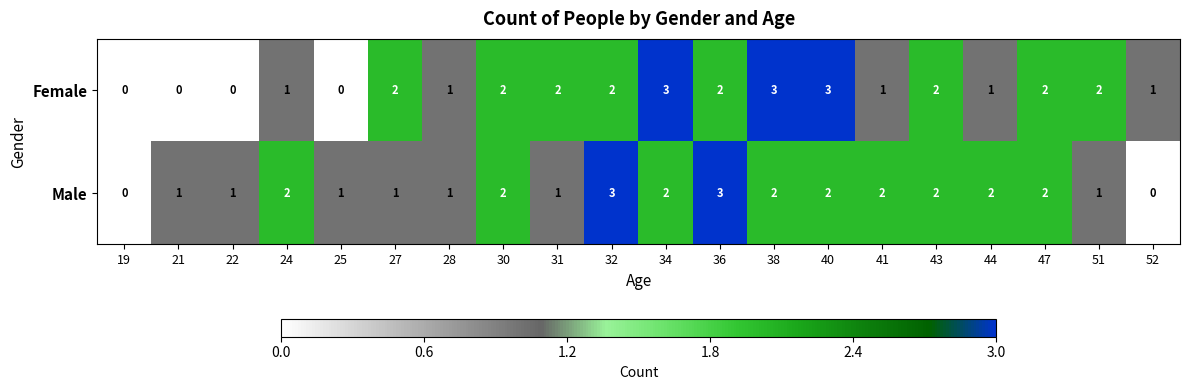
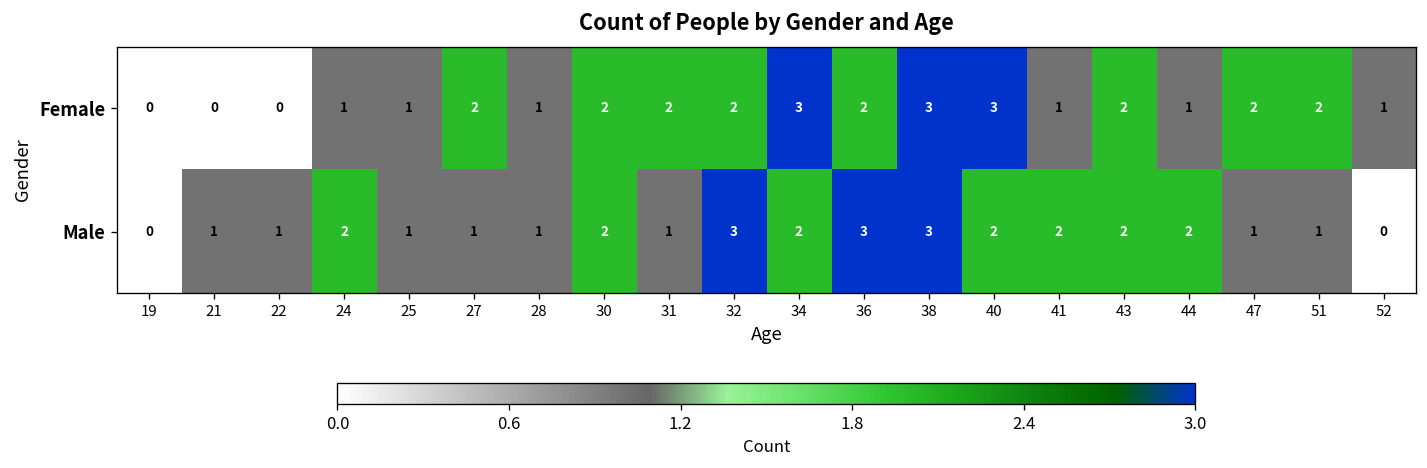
Female, 25: 0 -> 1
Male, 38: 2 -> 3
Male, 47: 2 -> 1
